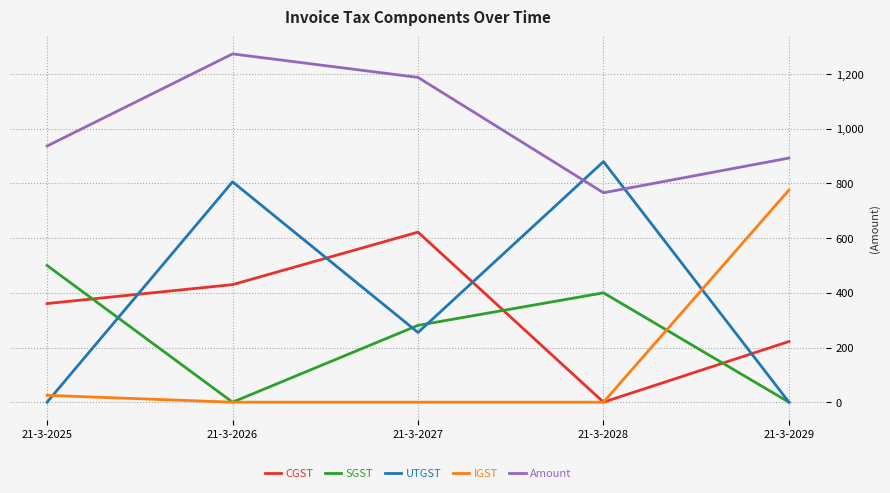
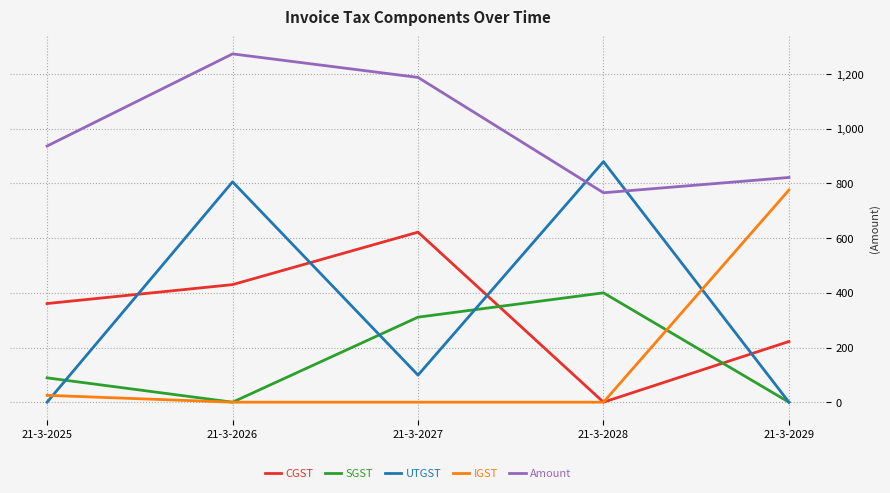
SGST, 21-3-2025: 500 -> 90
SGST, 21-3-2027: 280 -> 310
UTGST, 21-3-2027: 260 -> 100
Amount, 21-3-2029: 890 -> 820
